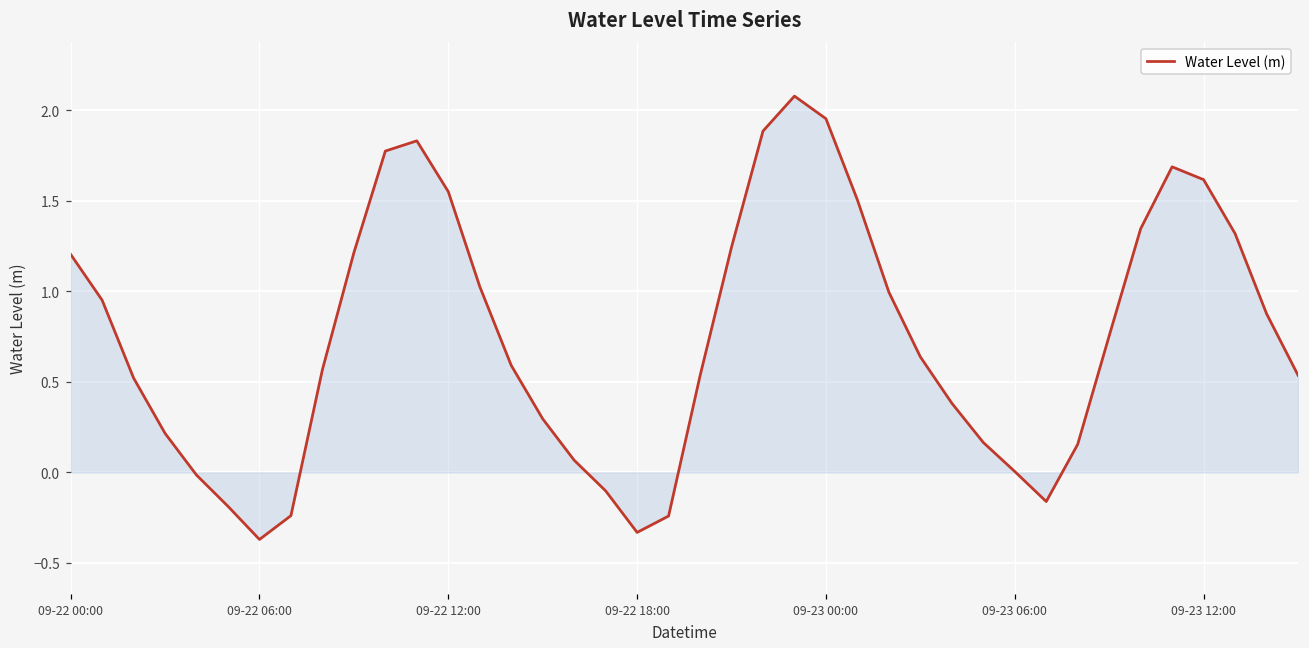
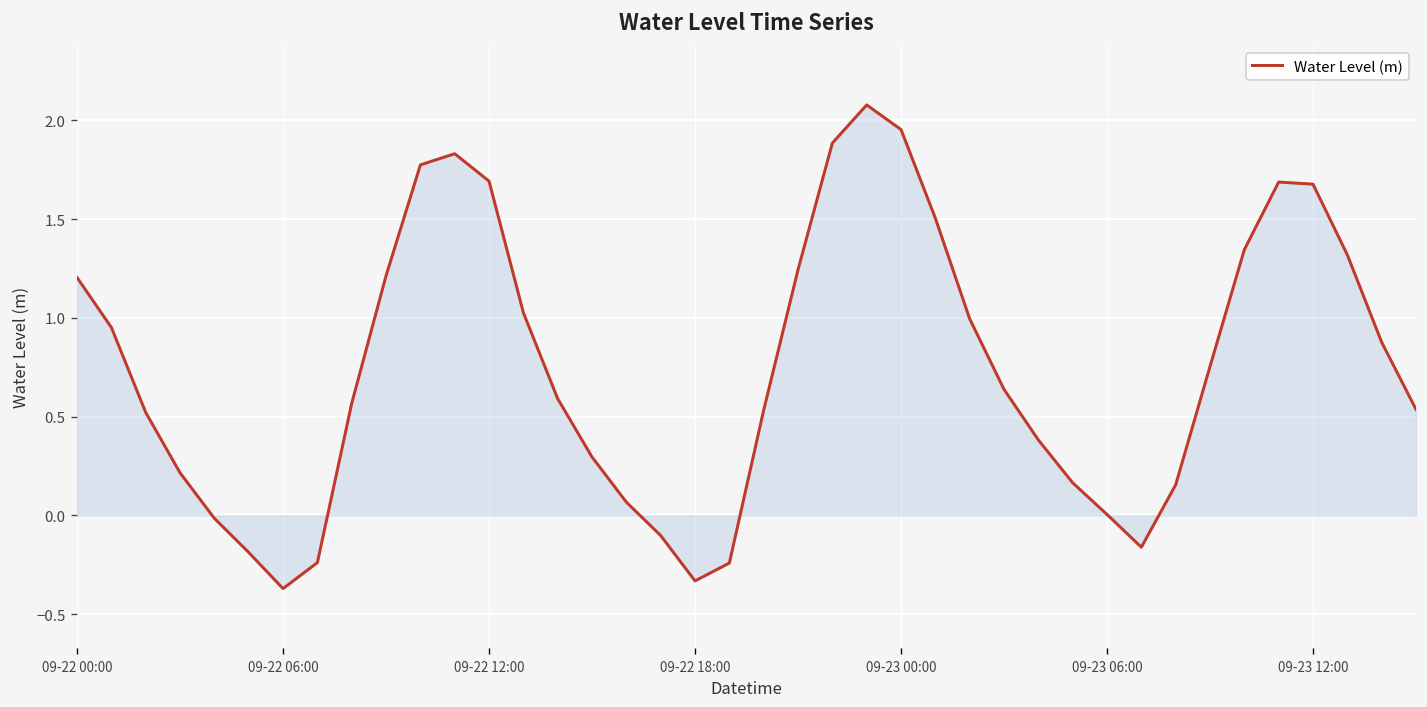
Water Level (m), 09-22 12:00: 1.55 -> 1.69
Water Level (m), 09-23 12:00: 1.62 -> 1.68
